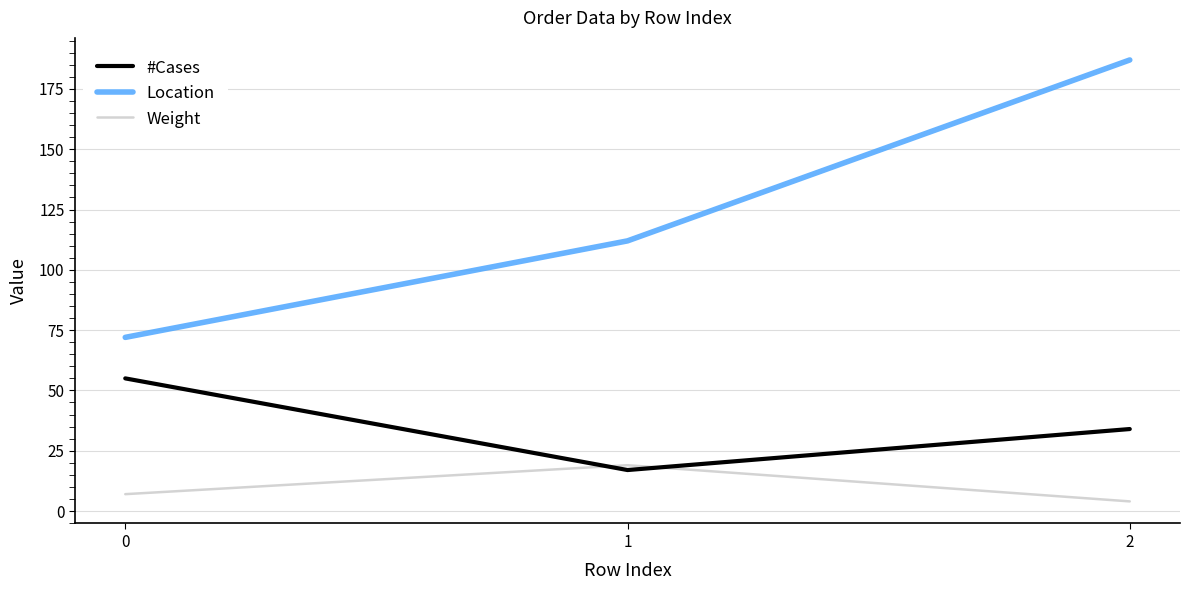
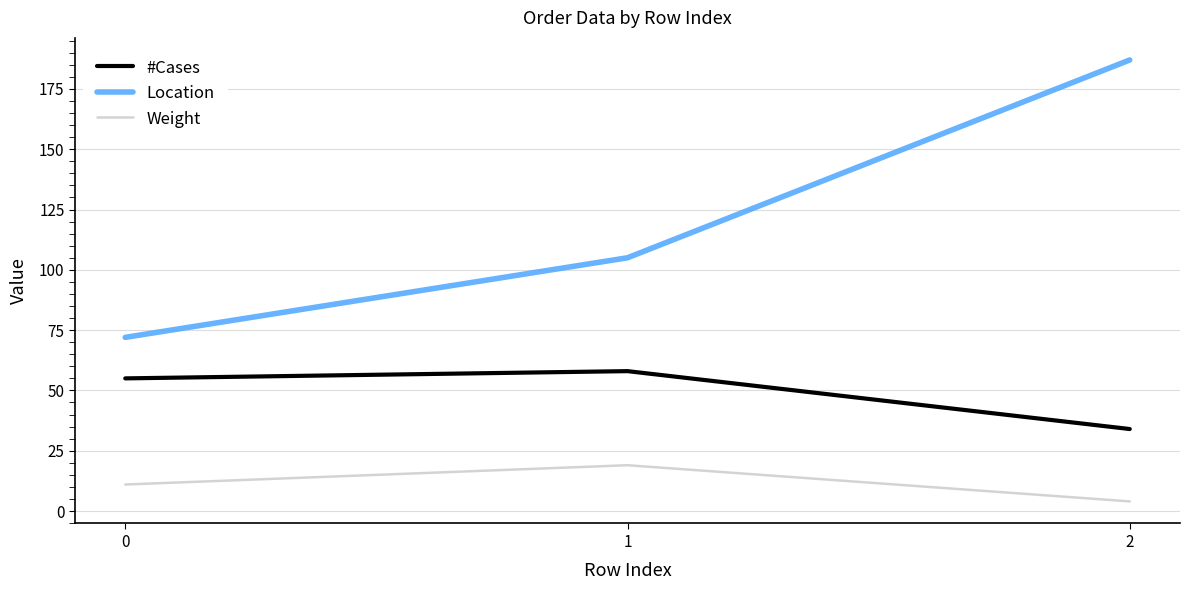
Weight, 0: 7 -> 11
#Cases, 1: 17 -> 58
Location, 1: 112 -> 105
